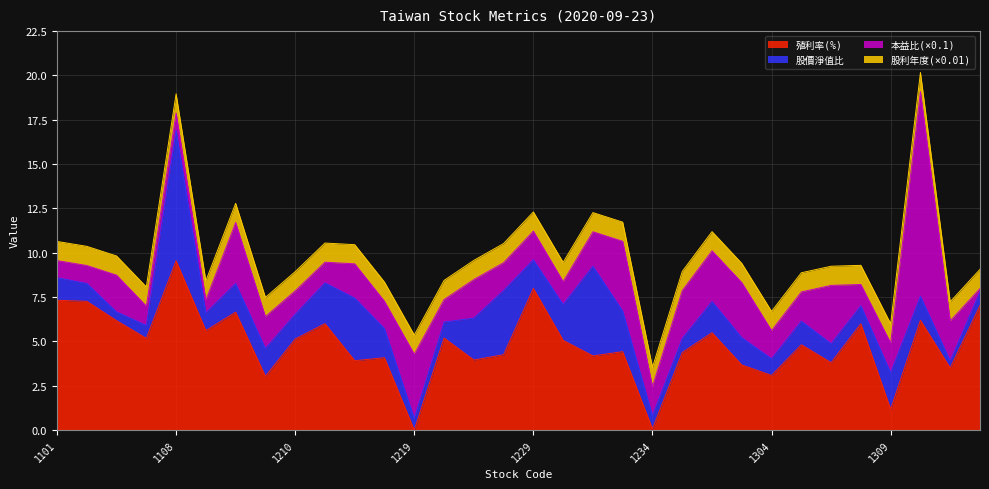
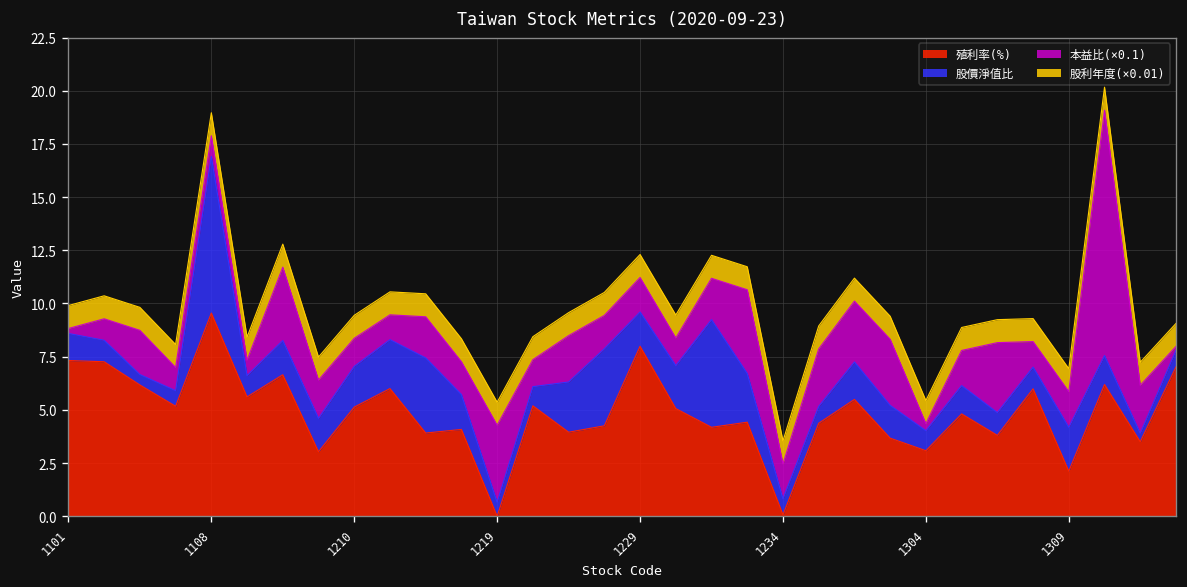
本益比(×0.1), 1101: 1.0 -> 0.2
股價淨值比, 1210: 1.4 -> 1.9
本益比(×0.1), 1304: 1.6 -> 0.3
殖利率(%), 1309: 1.2 -> 2.1
